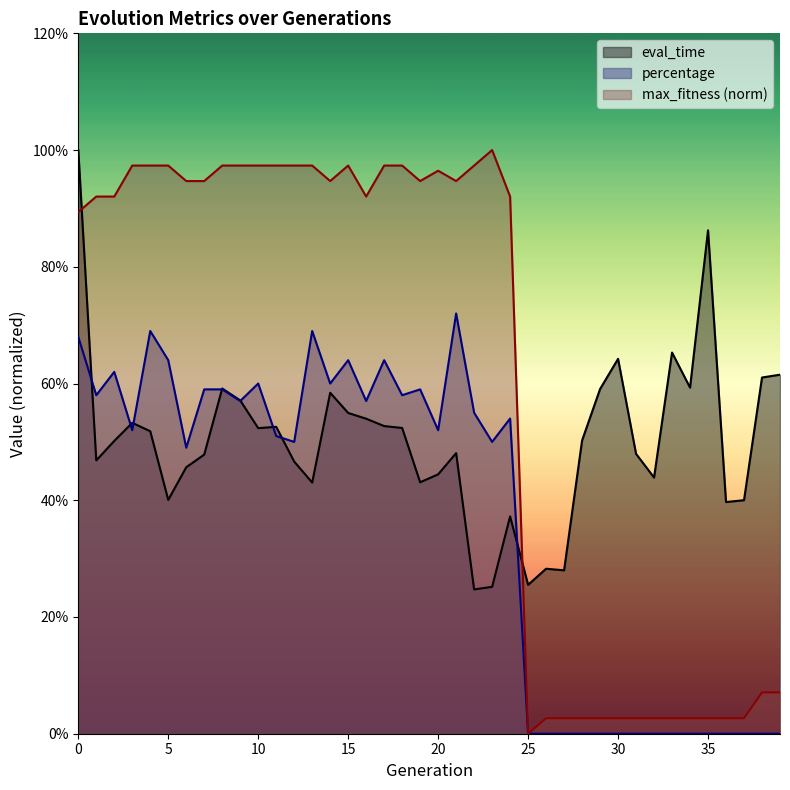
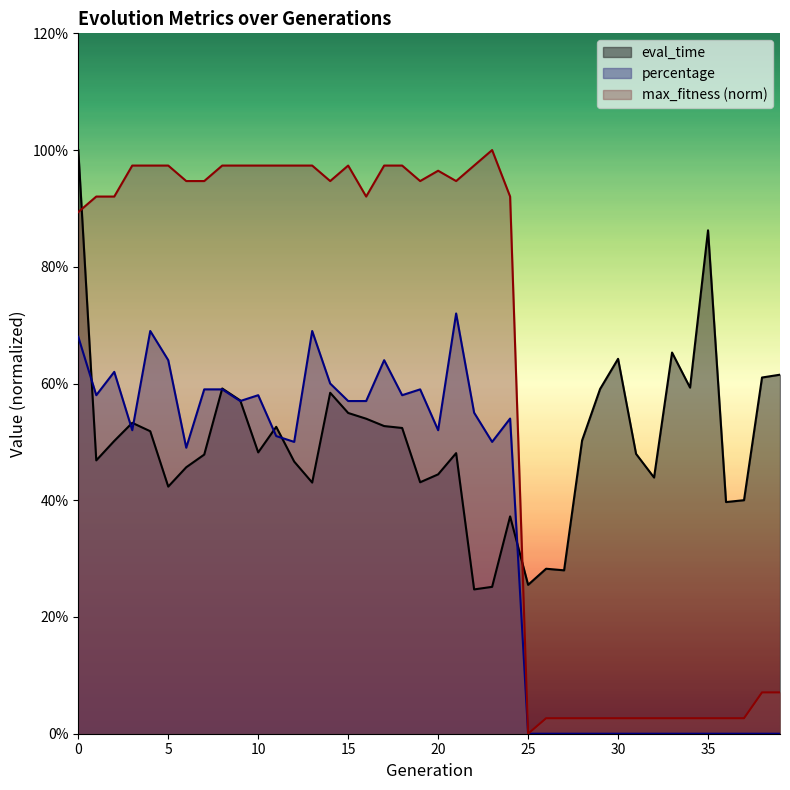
eval_time, 5: 40% -> 42%
eval_time, 10: 52% -> 48%
percentage, 10: 60% -> 58%
percentage, 15: 64% -> 57%
